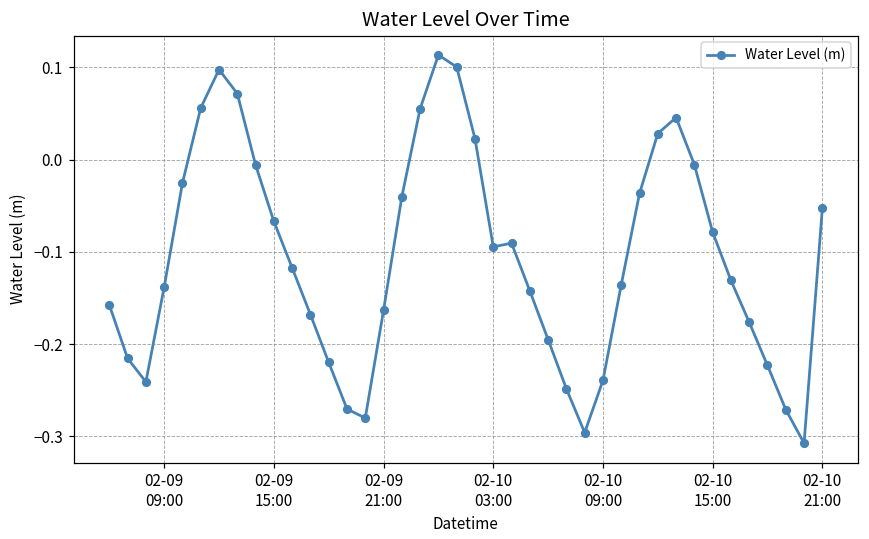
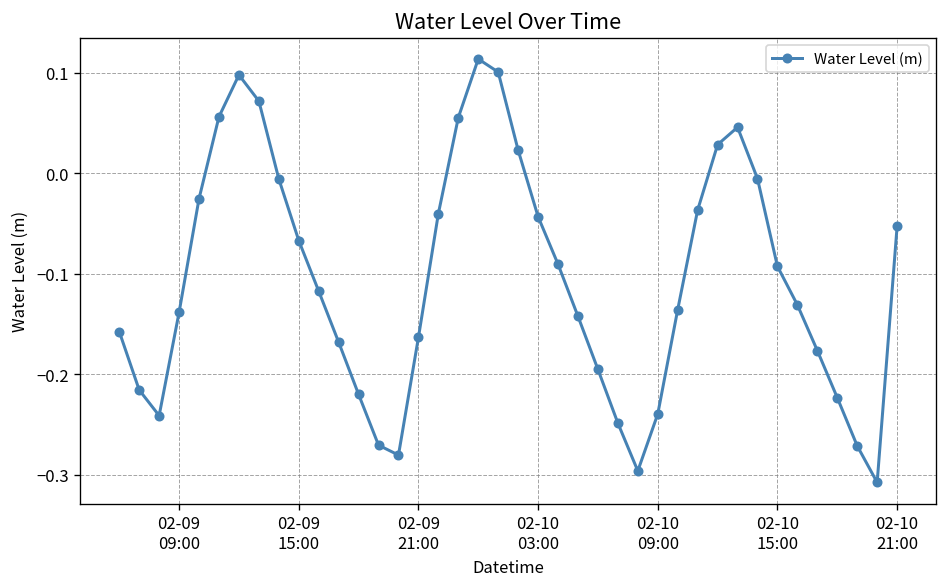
02-10 03:00: -0.09 -> -0.04
02-10 15:00: -0.08 -> -0.09
